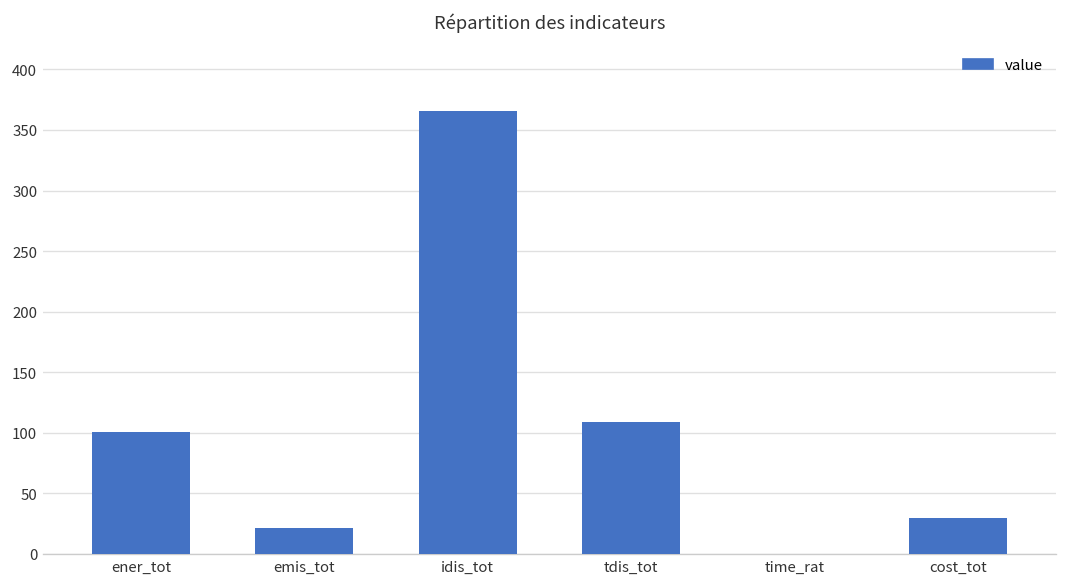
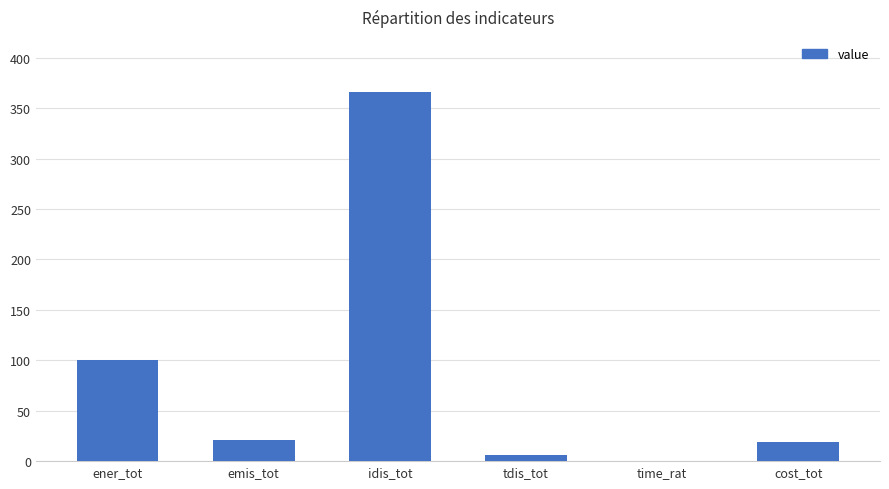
tdis_tot: 109 -> 6
cost_tot: 29 -> 19
